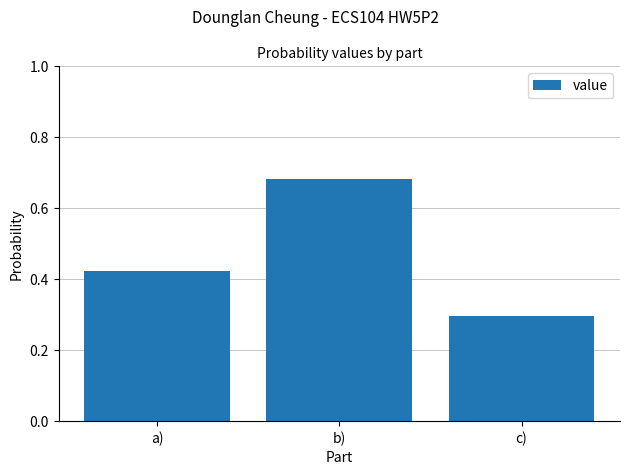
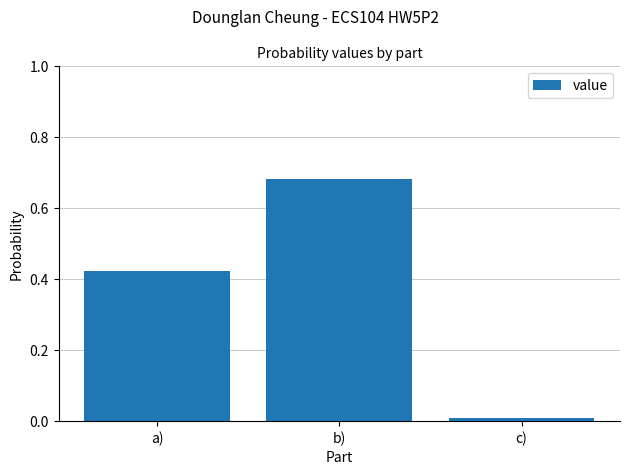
c): 0.30 -> 0.01
